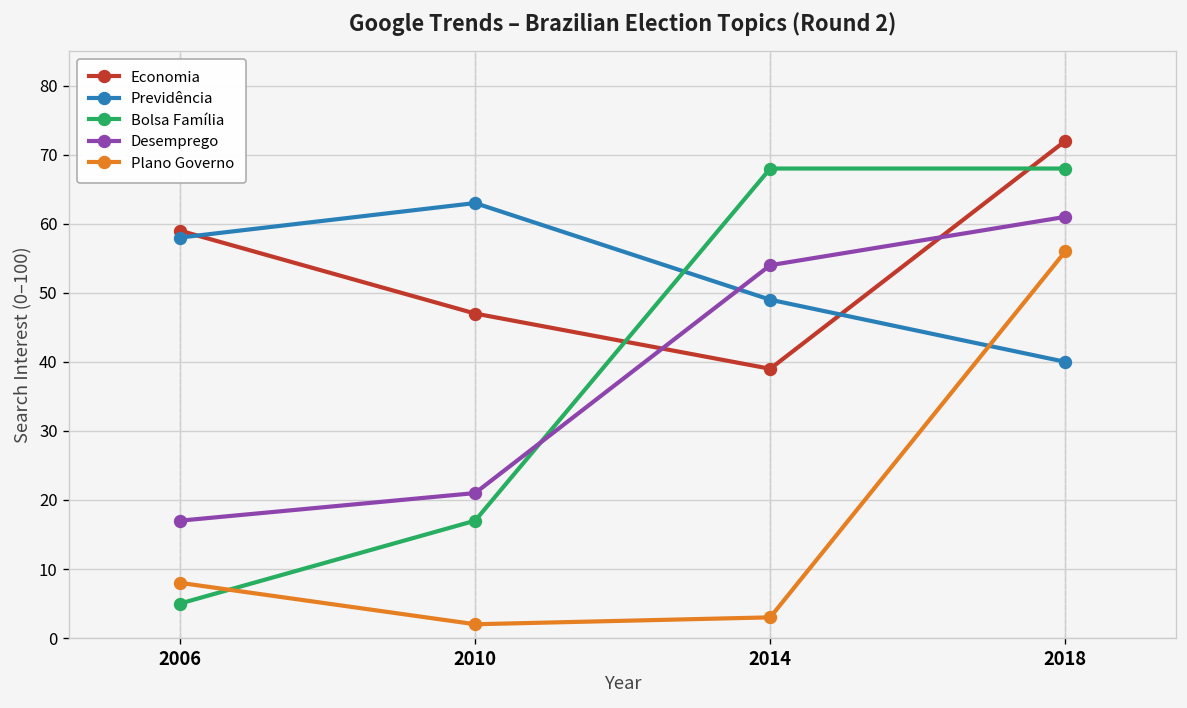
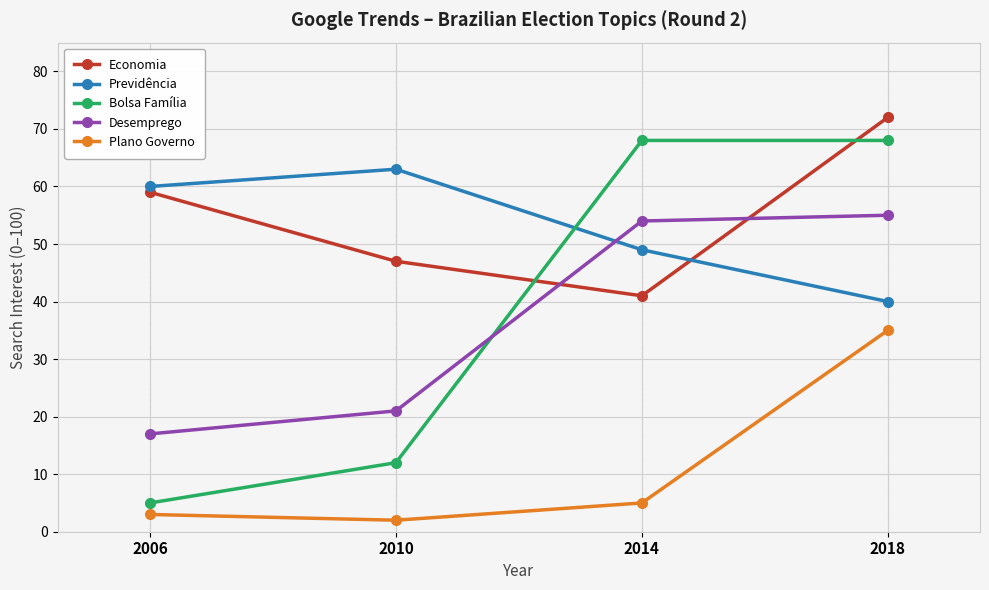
Previdência, 2006: 58 -> 60
Plano Governo, 2006: 8 -> 3
Bolsa Família, 2010: 17 -> 12
Economia, 2014: 39 -> 41
Plano Governo, 2014: 3 -> 5
Desemprego, 2018: 61 -> 55
Plano Governo, 2018: 56 -> 35
